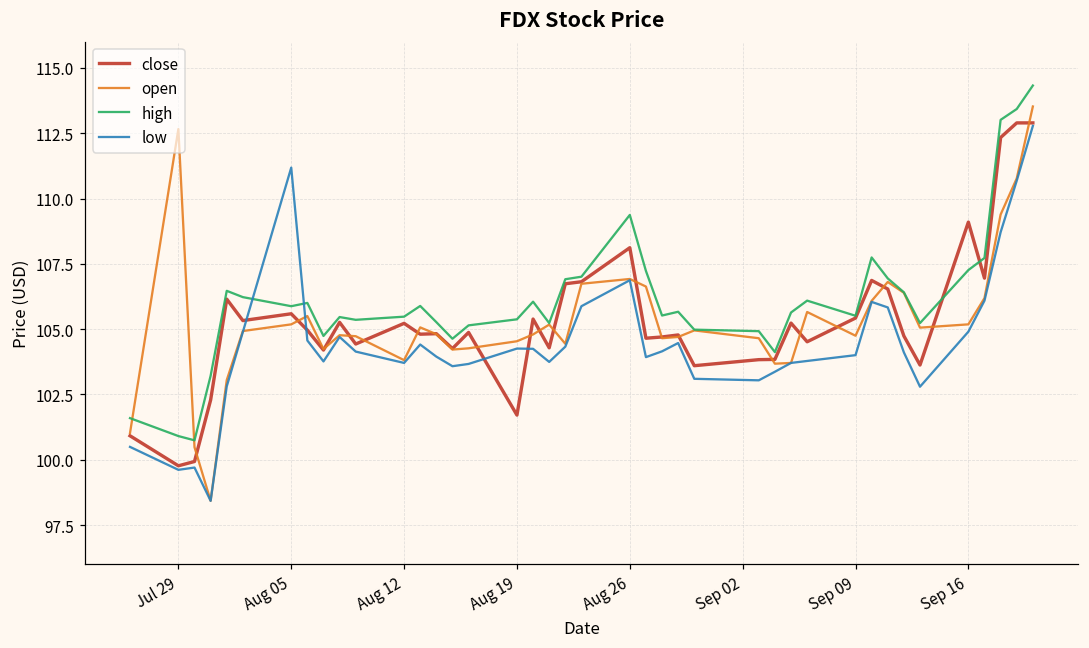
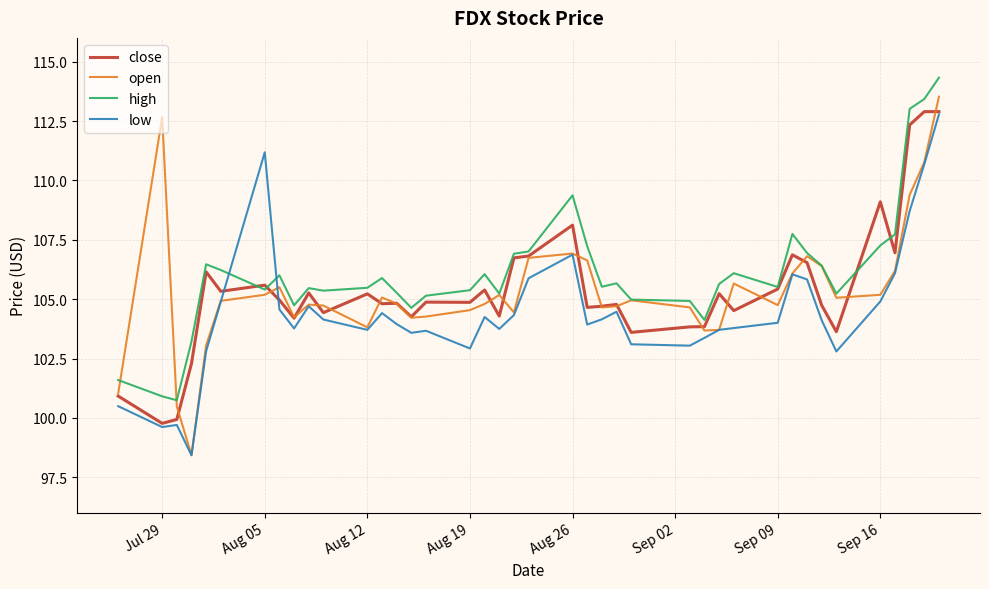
high, Aug 05: 105.9 -> 105.4
close, Aug 19: 101.7 -> 104.9
low, Aug 19: 104.3 -> 102.9
